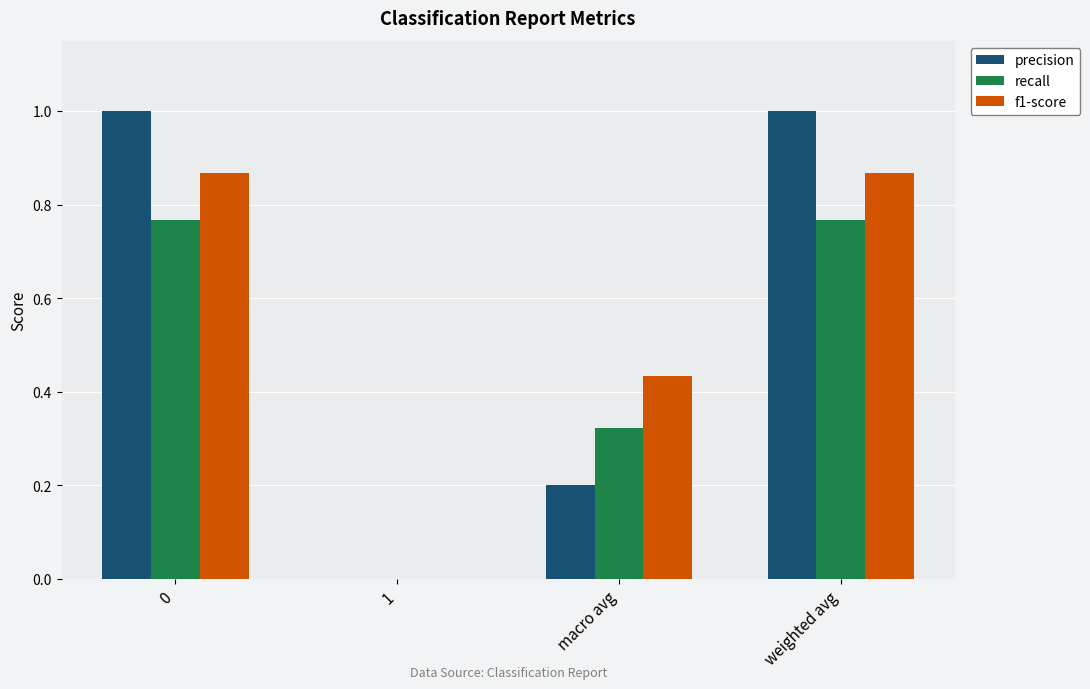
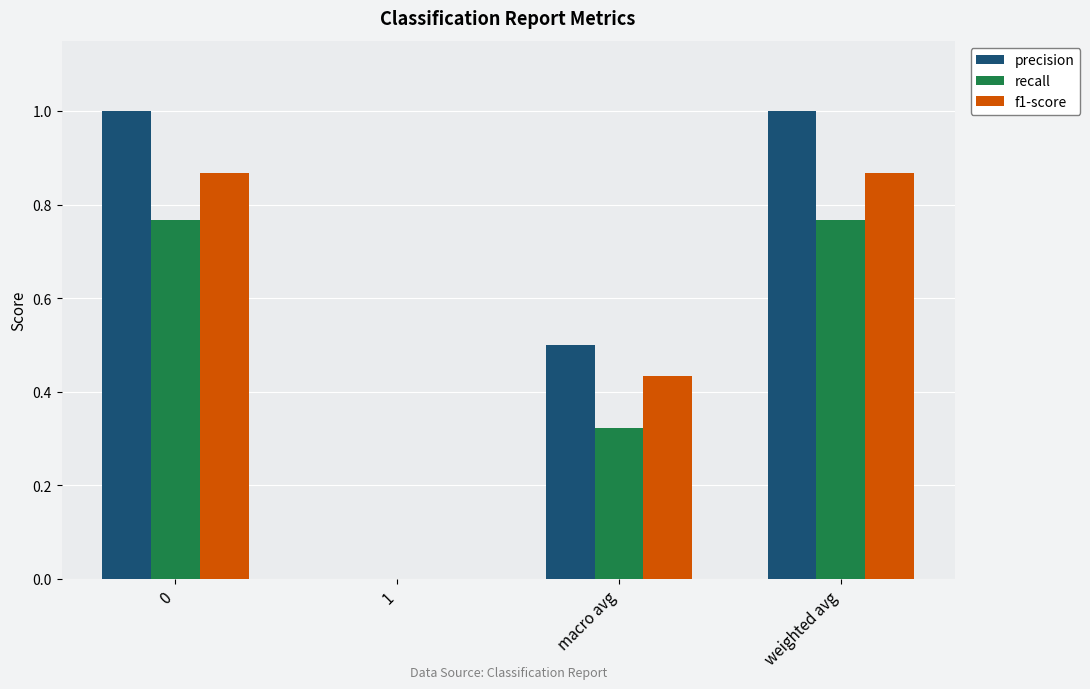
precision, macro avg: 0.2 -> 0.5
